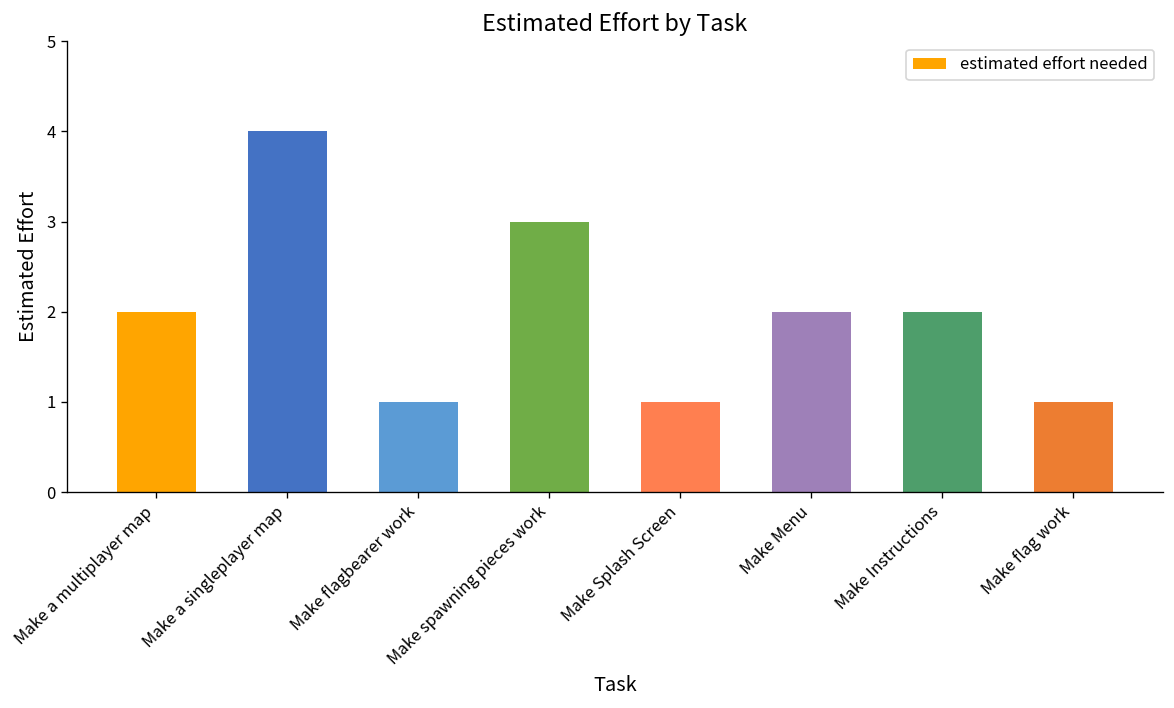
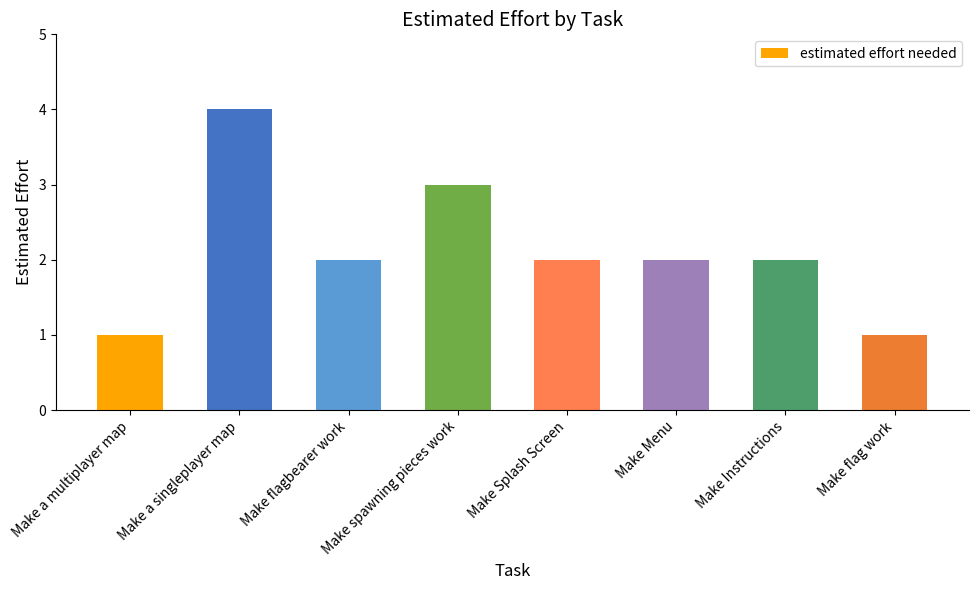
Make a multiplayer map: 2 -> 1
Make flagbearer work: 1 -> 2
Make Splash Screen: 1 -> 2
